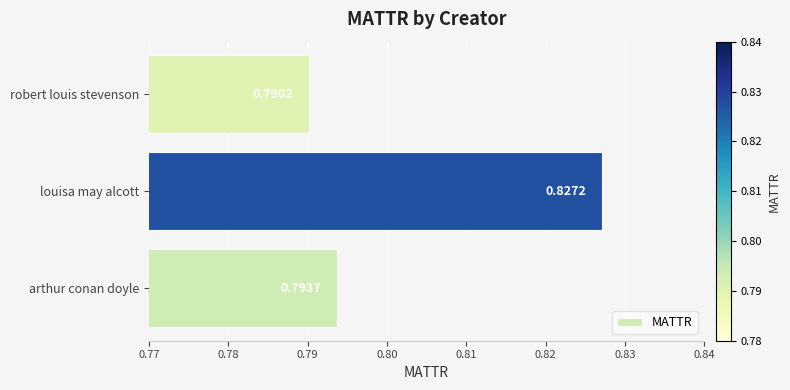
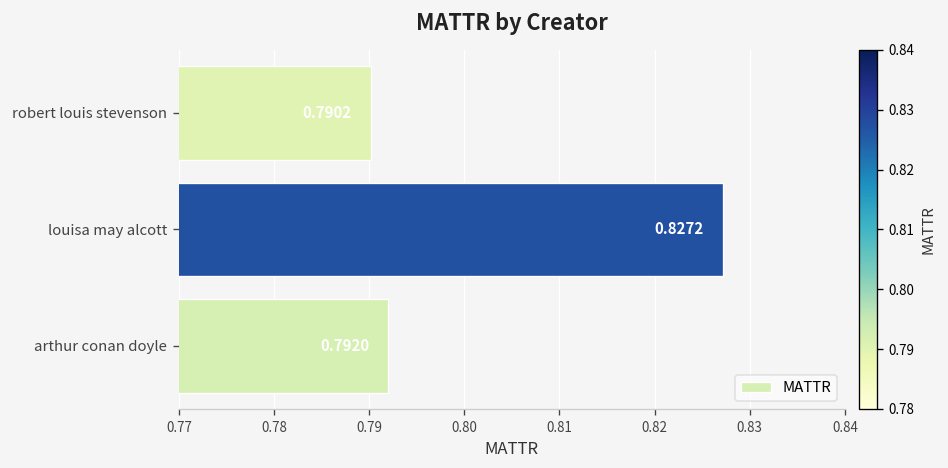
arthur conan doyle: 0.7937 -> 0.7920
